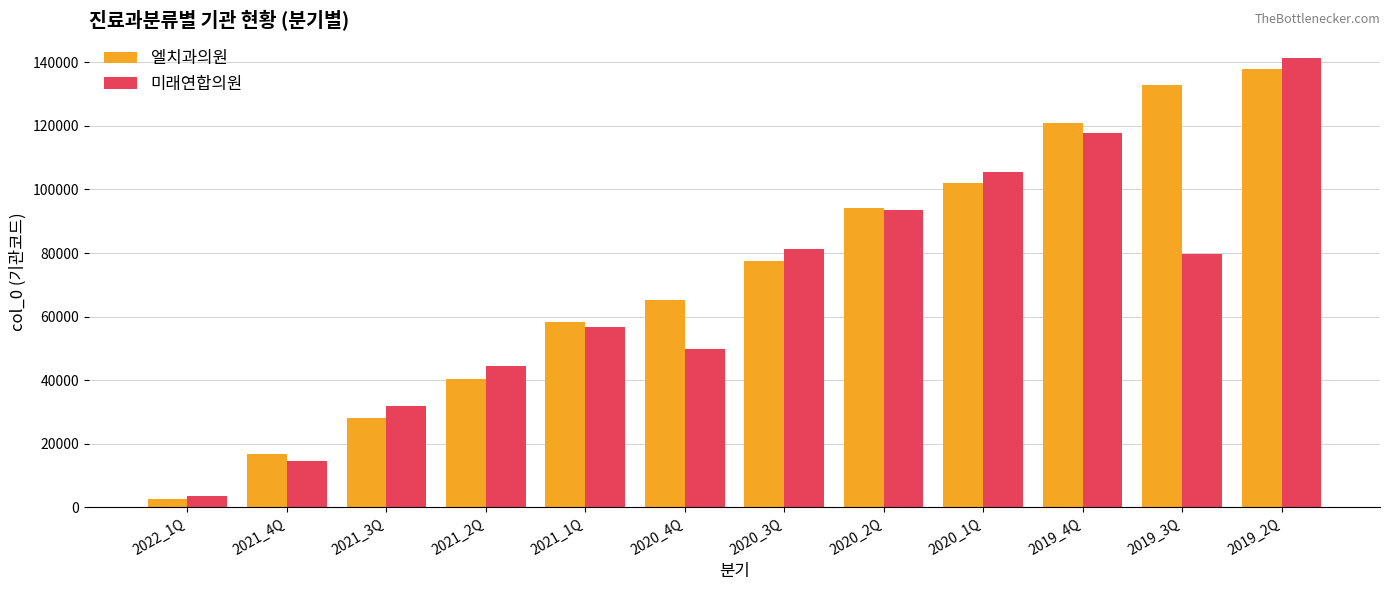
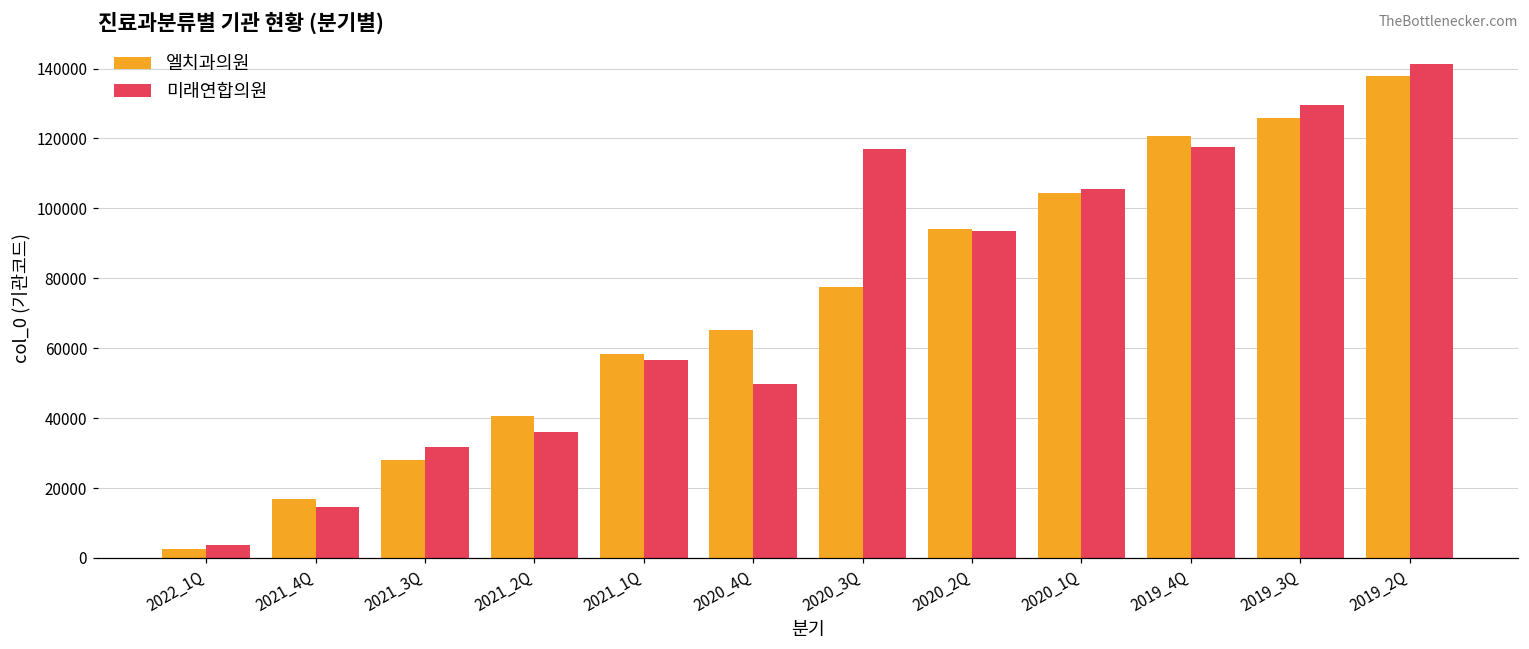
미래연합의원, 2021_2Q: 44000 -> 36000
미래연합의원, 2020_3Q: 81000 -> 117000
엘치과의원, 2020_1Q: 102000 -> 104000
엘치과의원, 2019_3Q: 133000 -> 126000
미래연합의원, 2019_3Q: 80000 -> 130000
